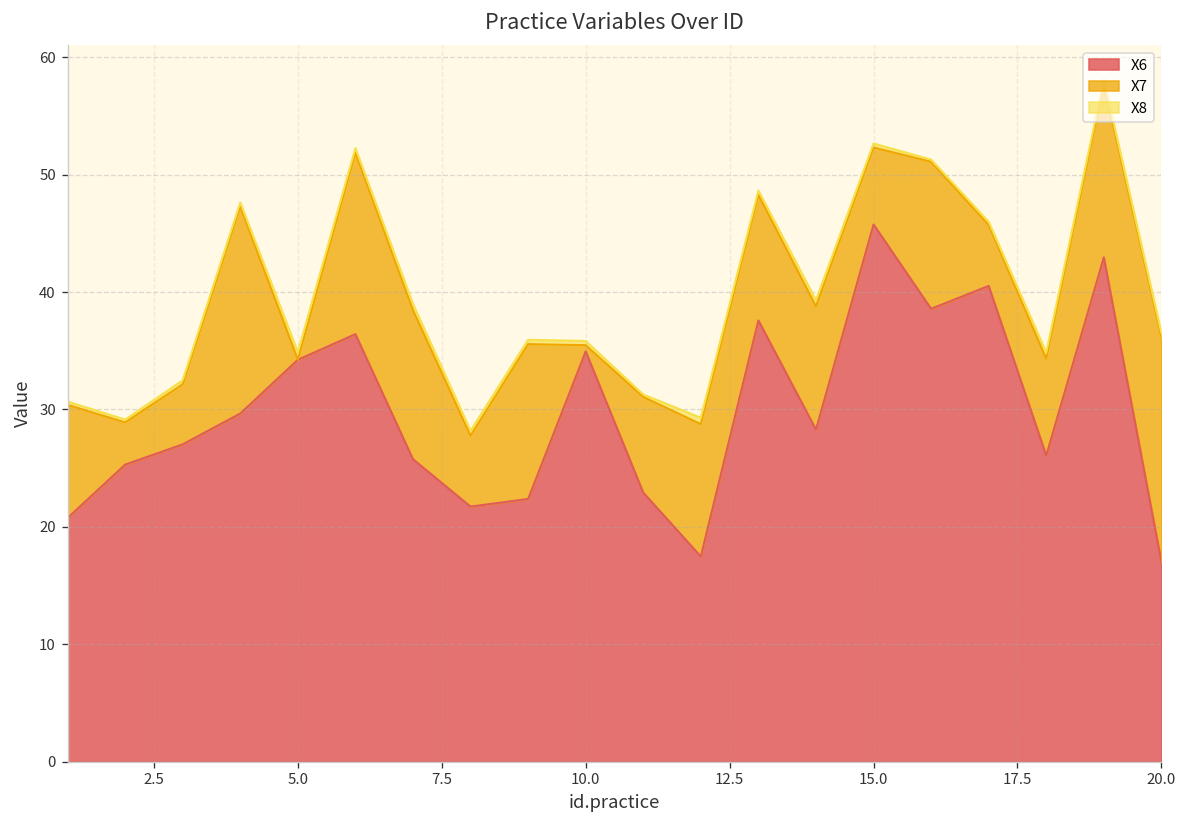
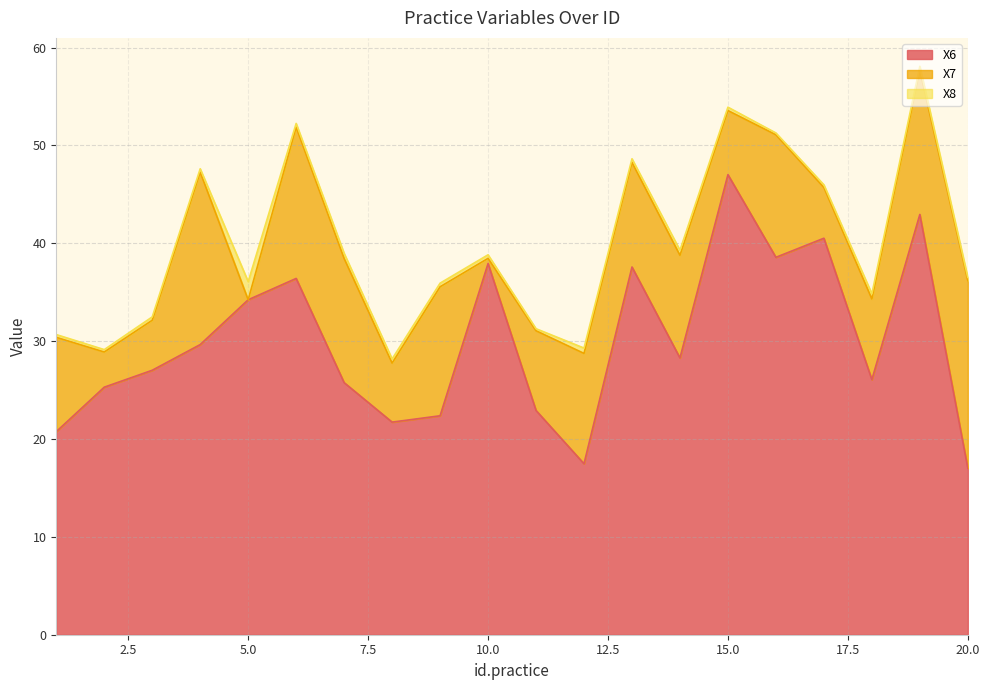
X8, 5.0: 1 -> 2
X6, 10.0: 35 -> 38
X6, 15.0: 46 -> 47
